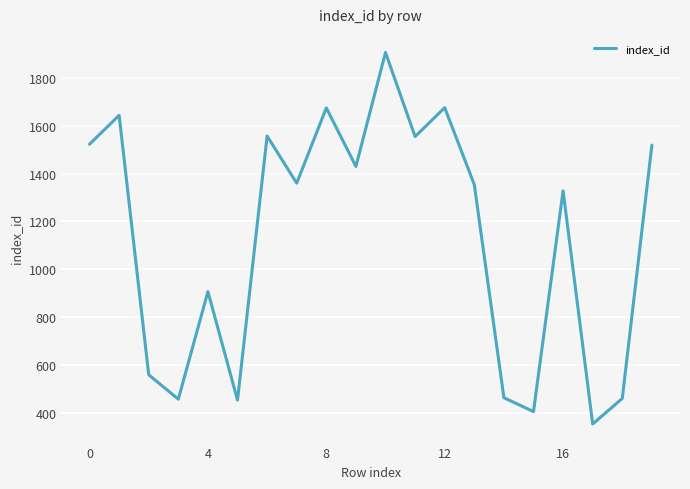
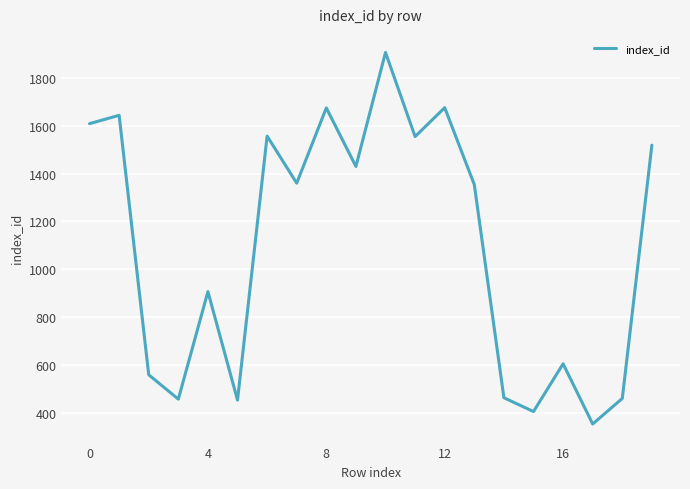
0: 1520 -> 1610
16: 1330 -> 600
